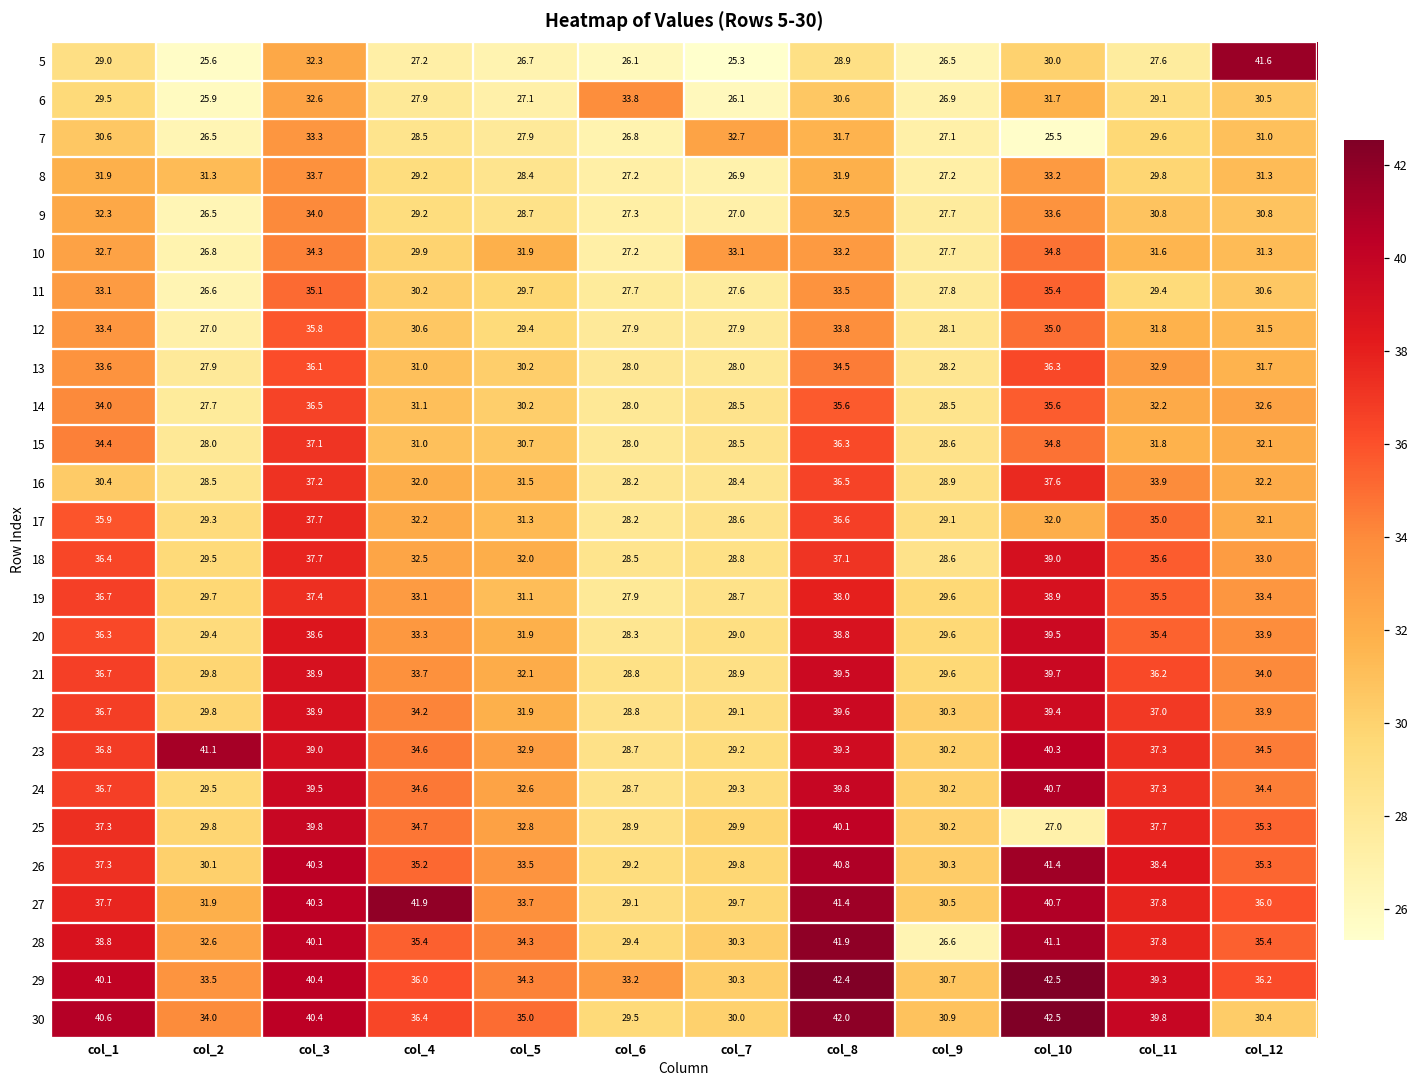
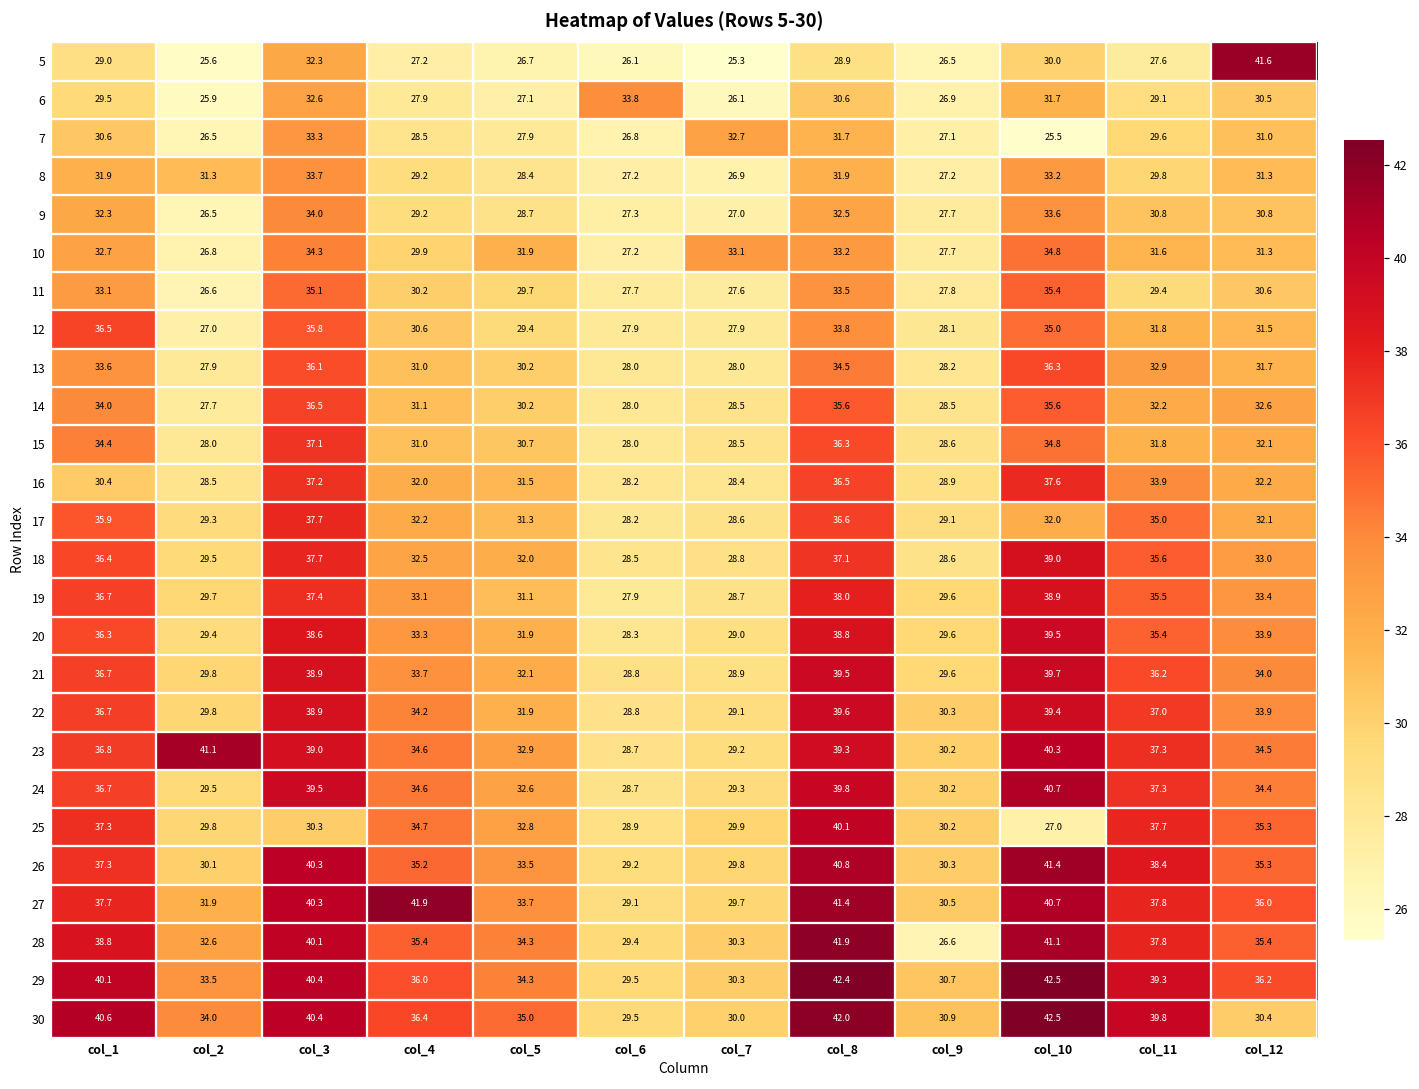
12, col_1: 33.4 -> 36.5
25, col_3: 39.8 -> 30.3
29, col_6: 33.2 -> 29.5
